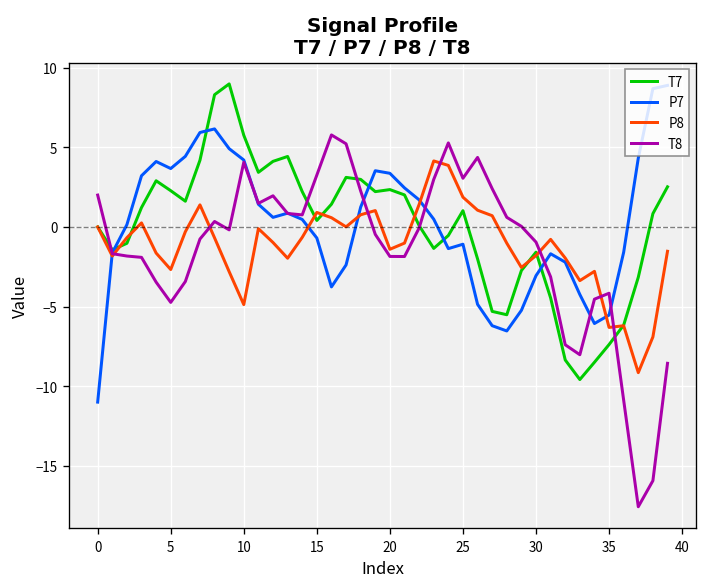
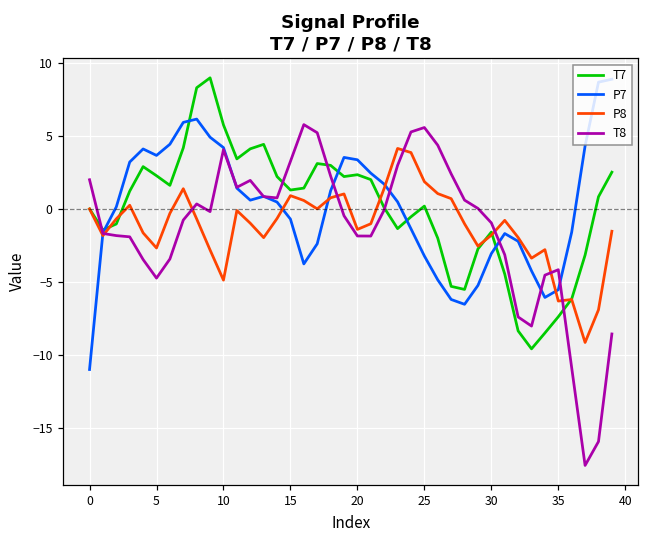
T7, 15: 0.4 -> 1.3
T7, 25: 1.0 -> 0.2
P7, 25: -1.1 -> -3.2
T8, 25: 3.1 -> 5.6
